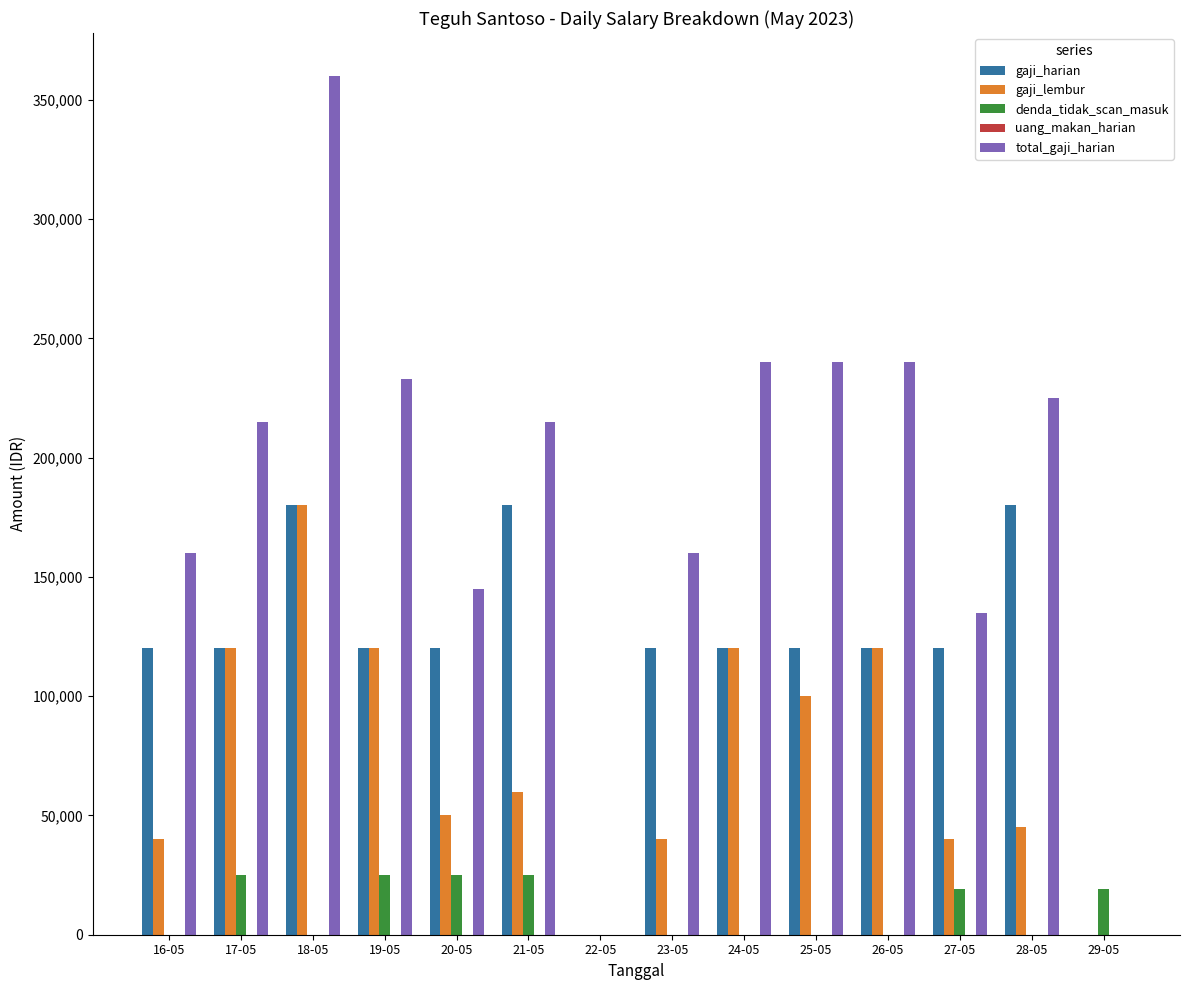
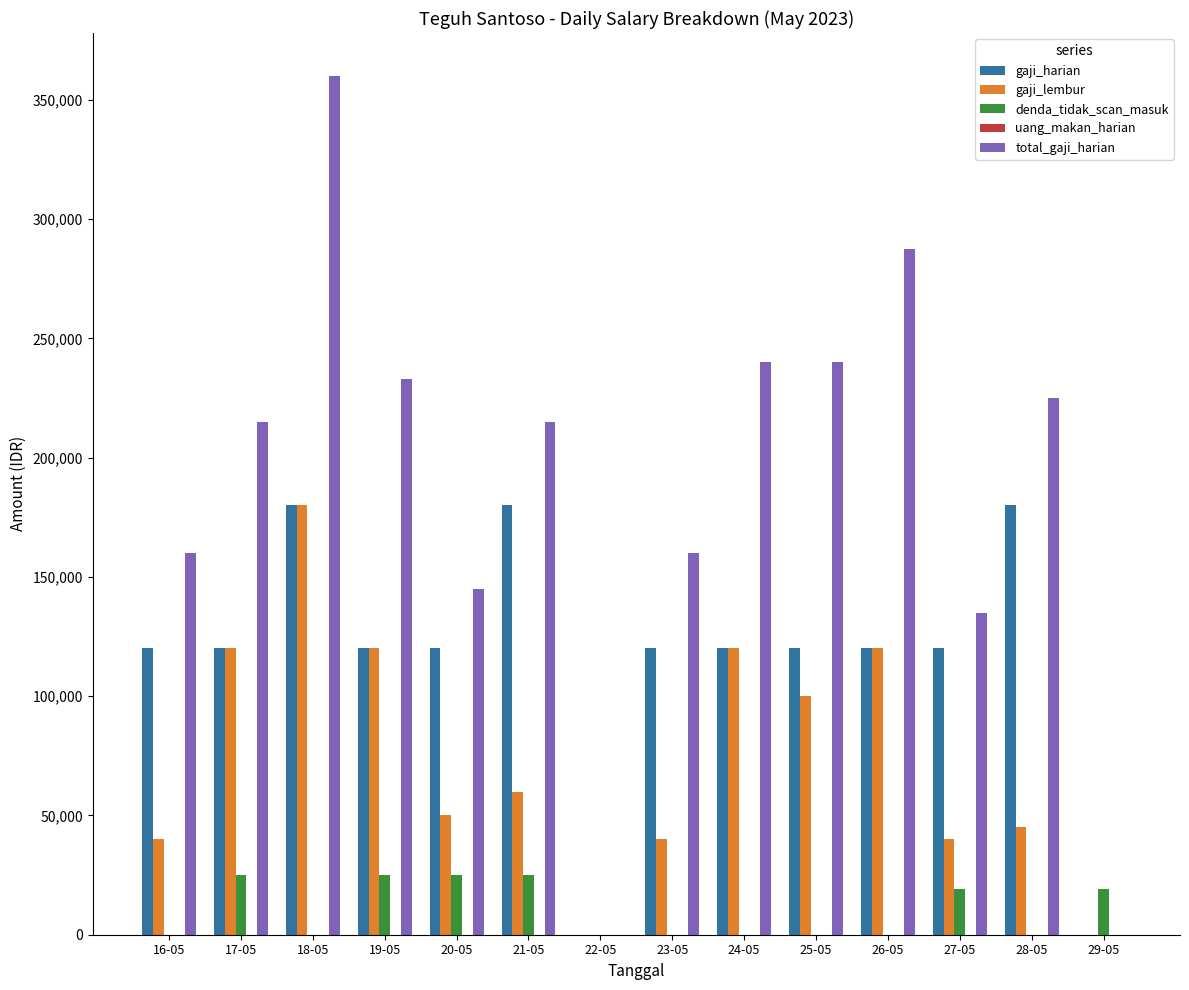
total_gaji_harian, 26-05: 240,000 -> 287,000
